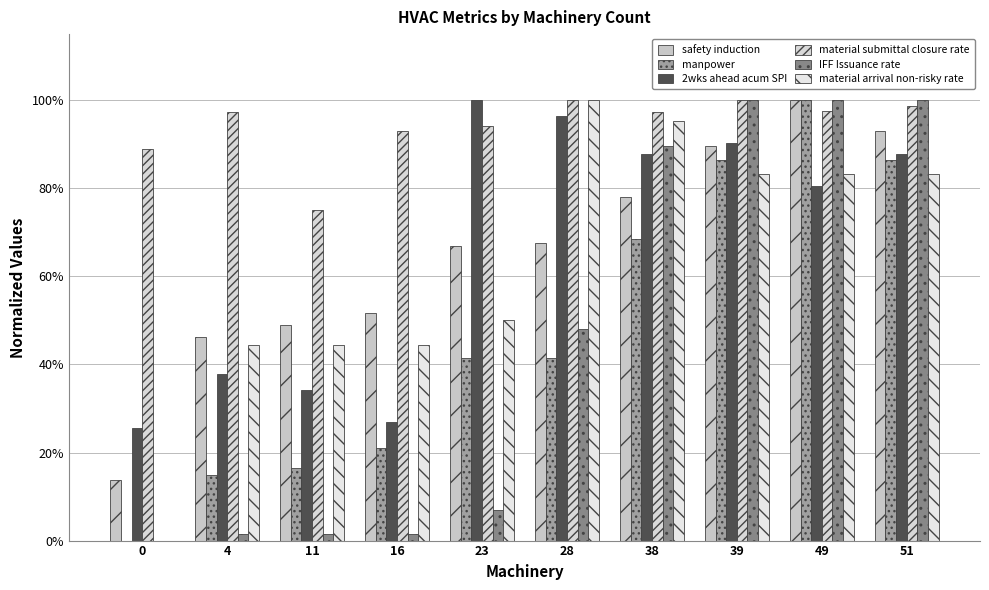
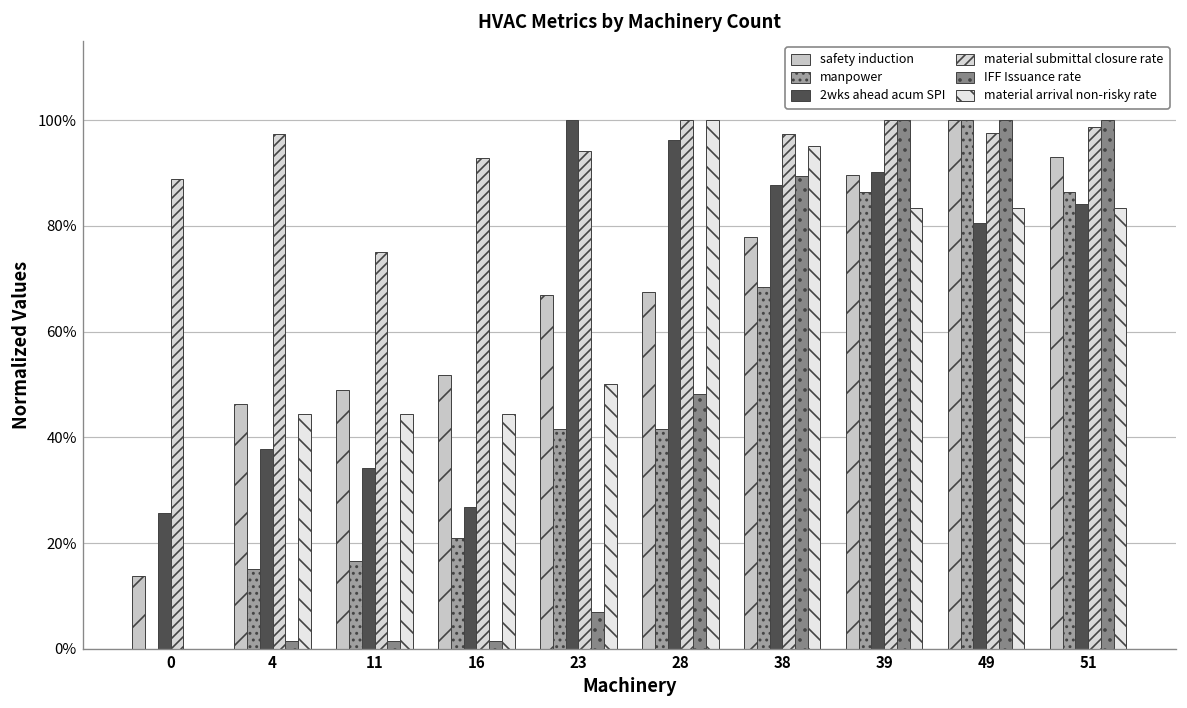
2wks ahead acum SPI, 51: 88% -> 84%
